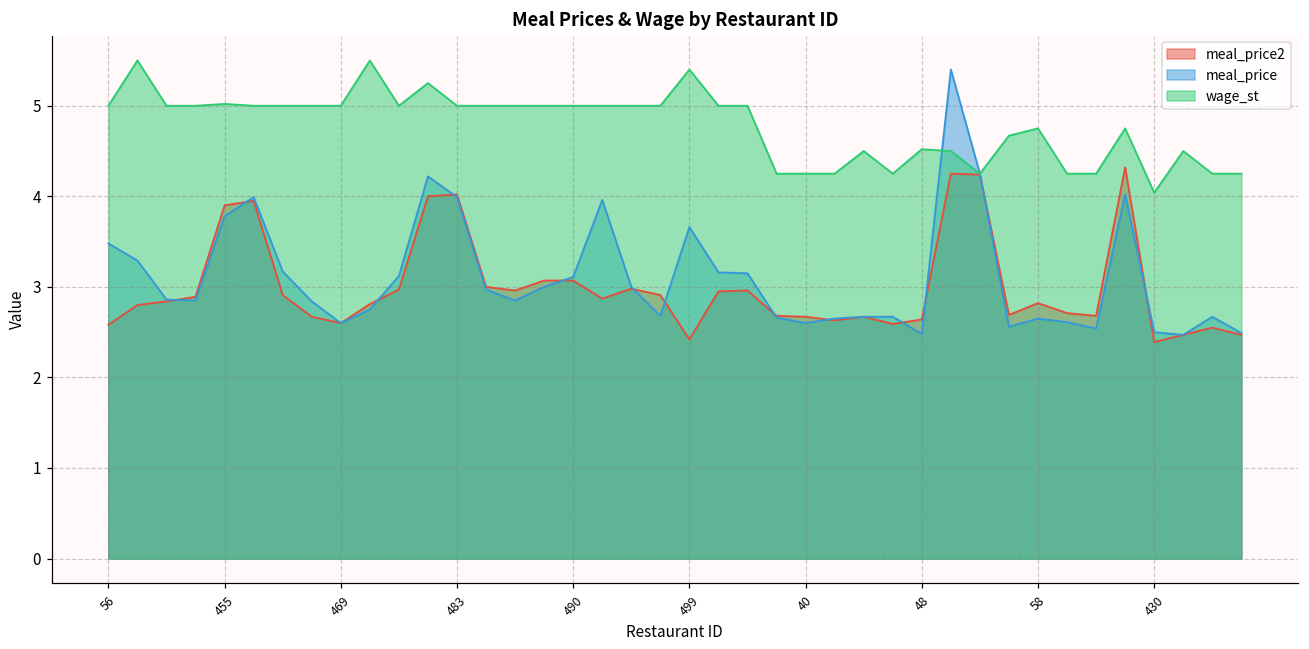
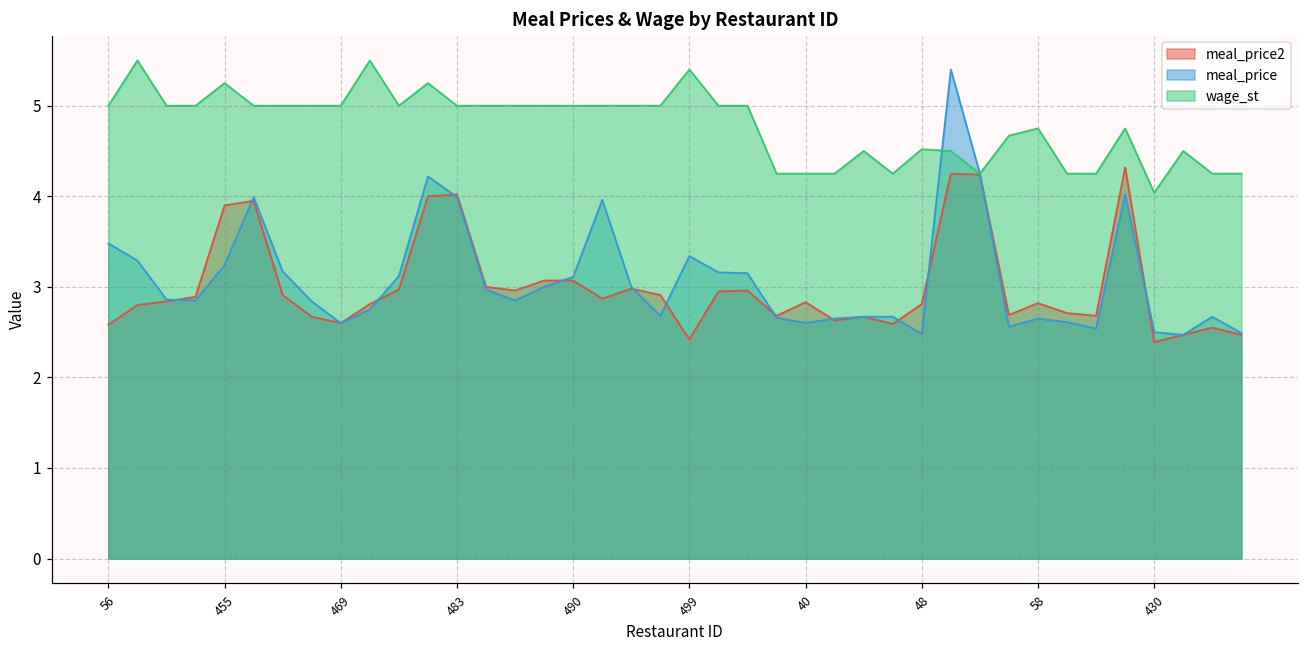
meal_price, 455: 3.8 -> 3.2
wage_st, 455: 5.0 -> 5.3
meal_price, 499: 3.7 -> 3.3
meal_price2, 40: 2.7 -> 2.8
meal_price2, 48: 2.6 -> 2.8
